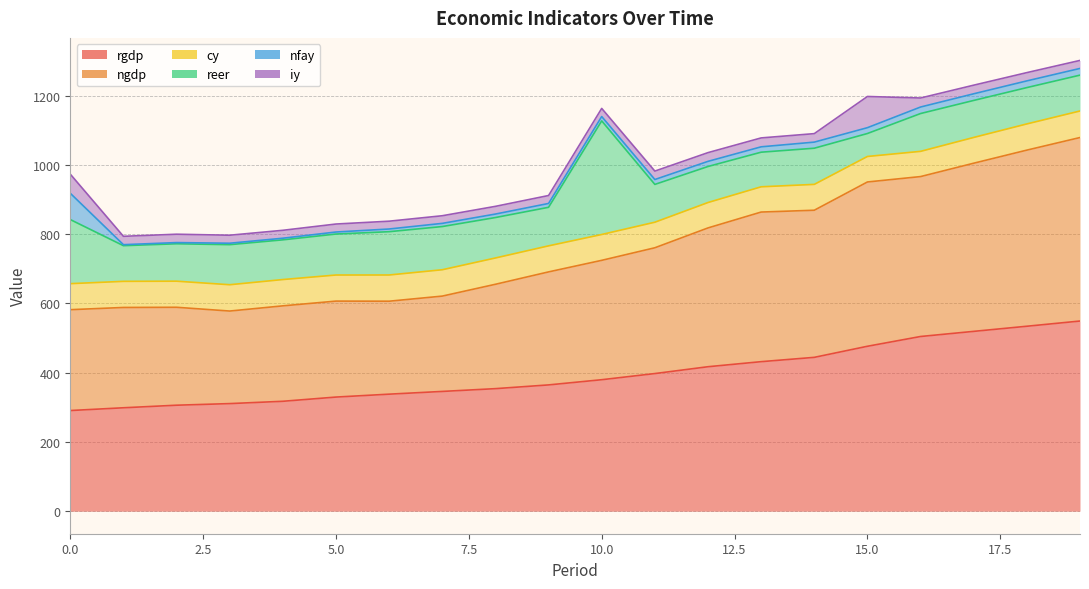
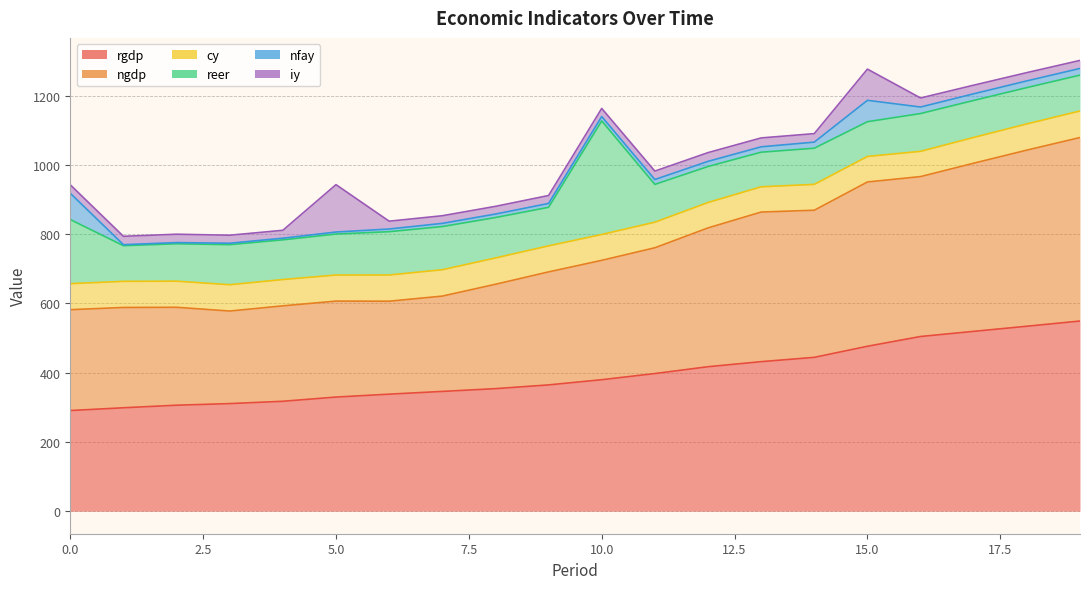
iy, 0.0: 60 -> 20
iy, 5.0: 20 -> 140
reer, 15.0: 70 -> 100
nfay, 15.0: 20 -> 60
